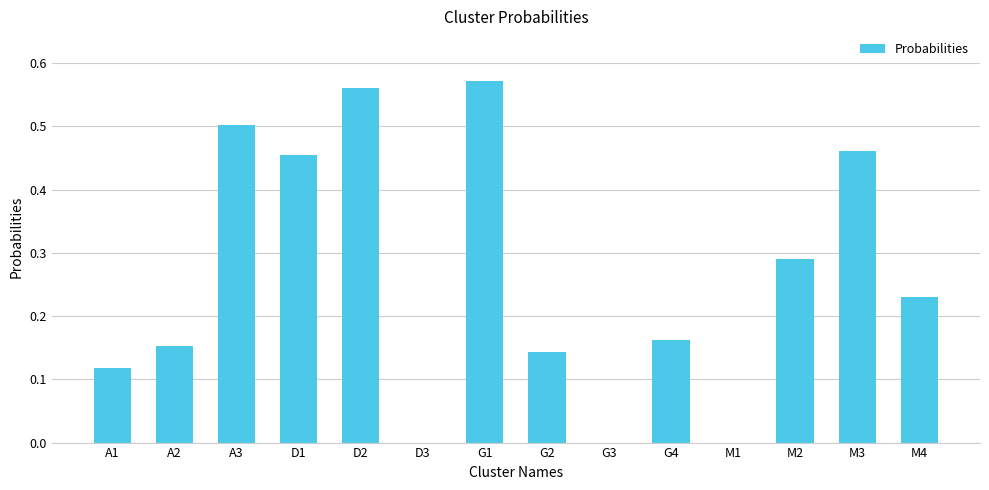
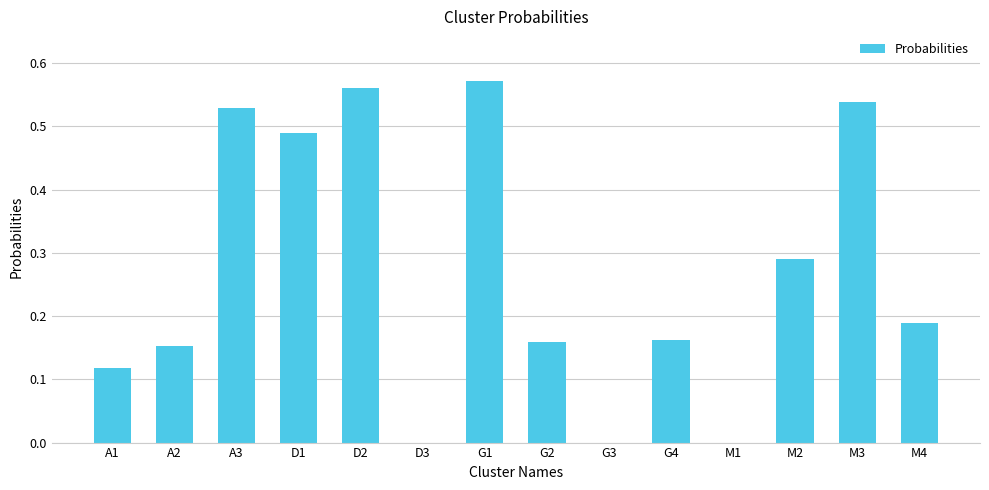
A3: 0.50 -> 0.53
D1: 0.45 -> 0.49
G2: 0.14 -> 0.16
M3: 0.46 -> 0.54
M4: 0.23 -> 0.19
